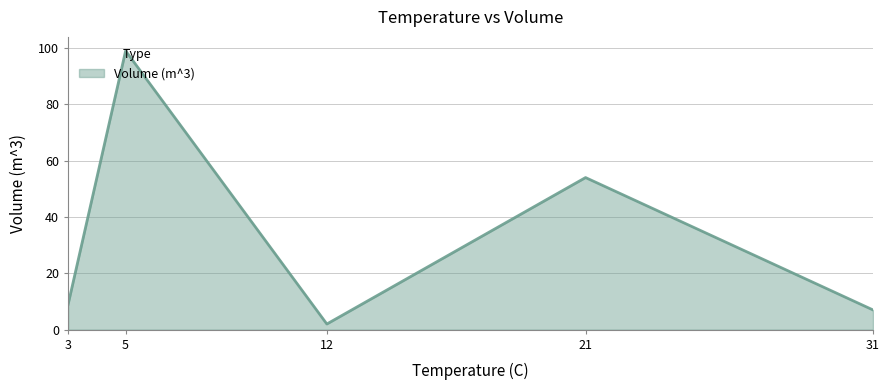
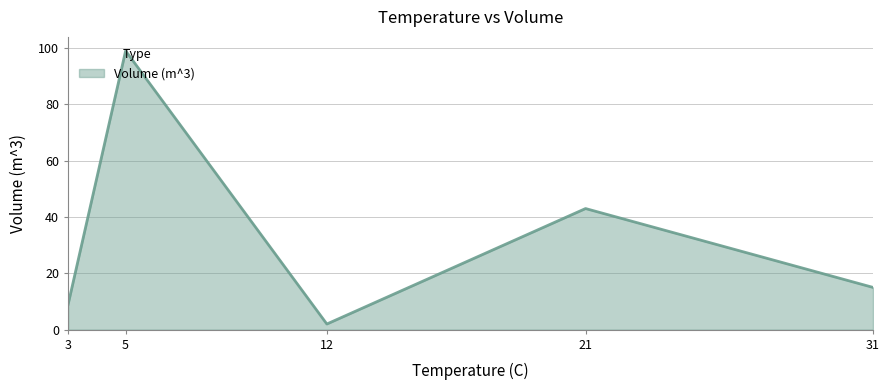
21: 54 -> 43
31: 7 -> 15
